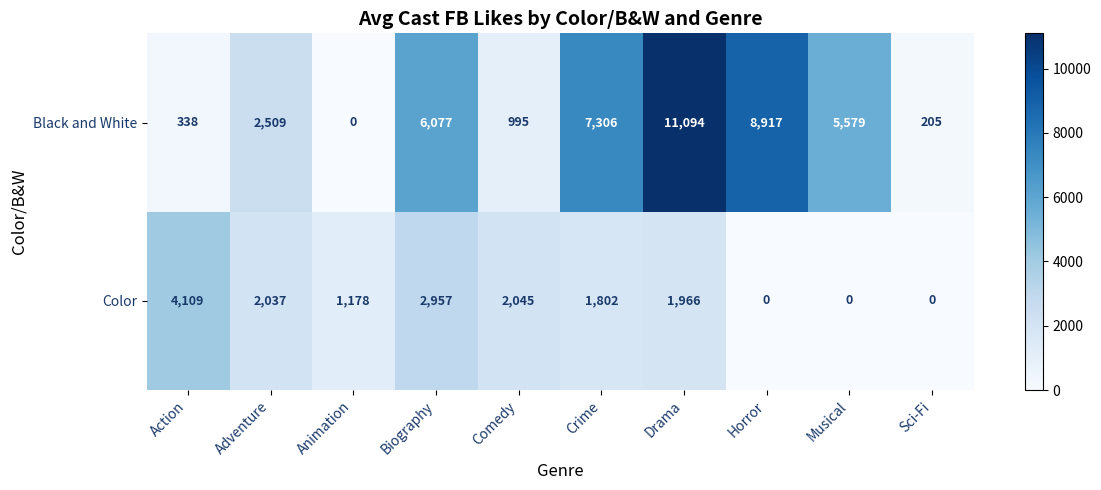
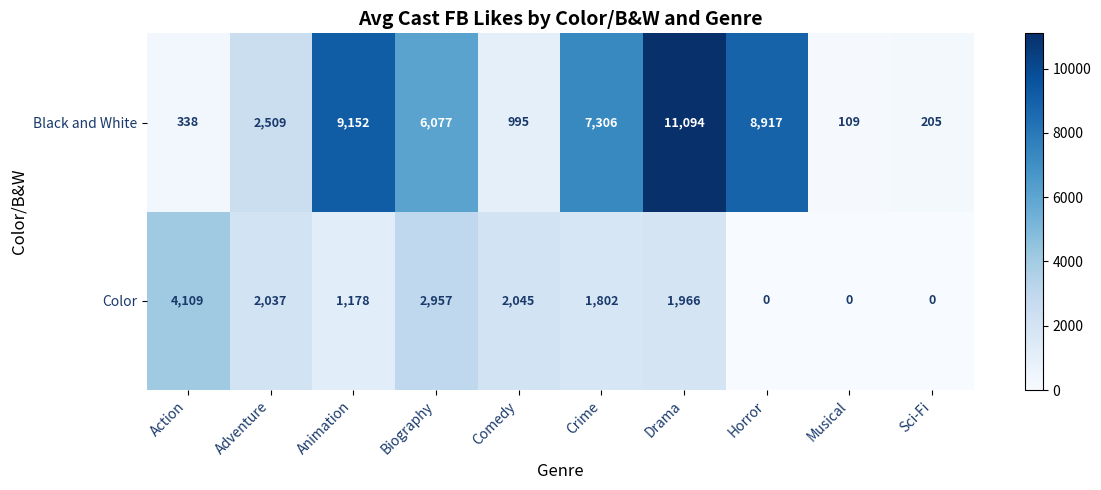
Black and White, Animation: 0 -> 9,152
Black and White, Musical: 5,579 -> 109
